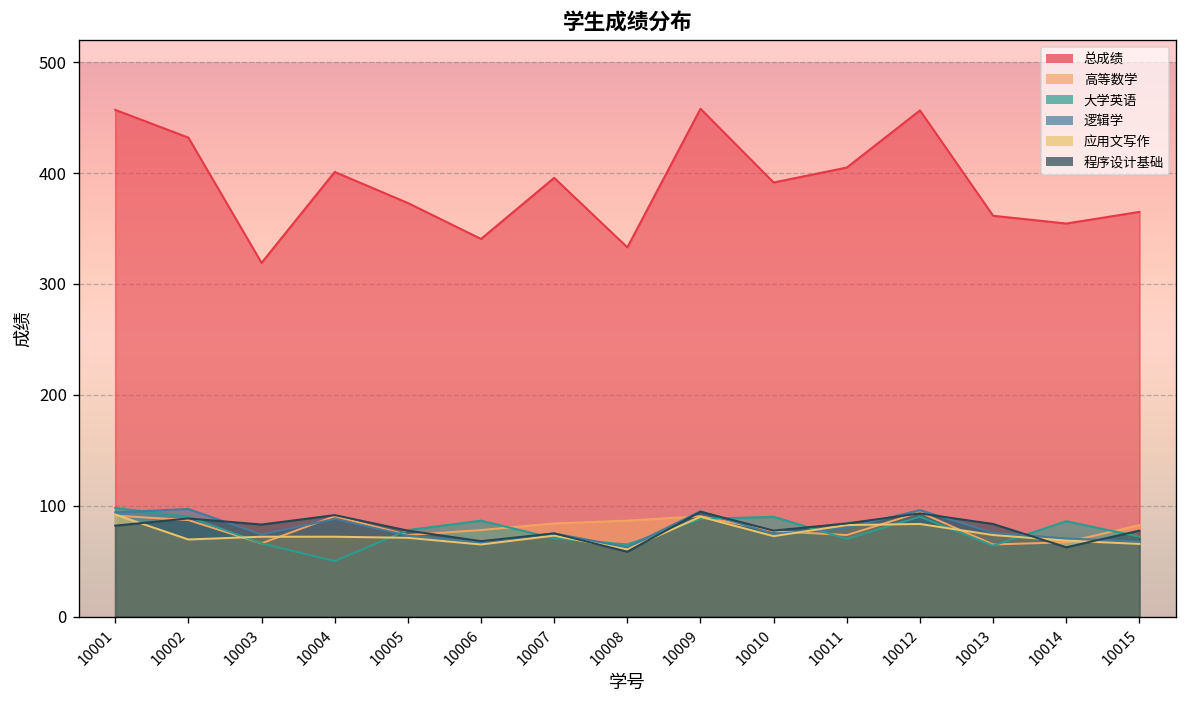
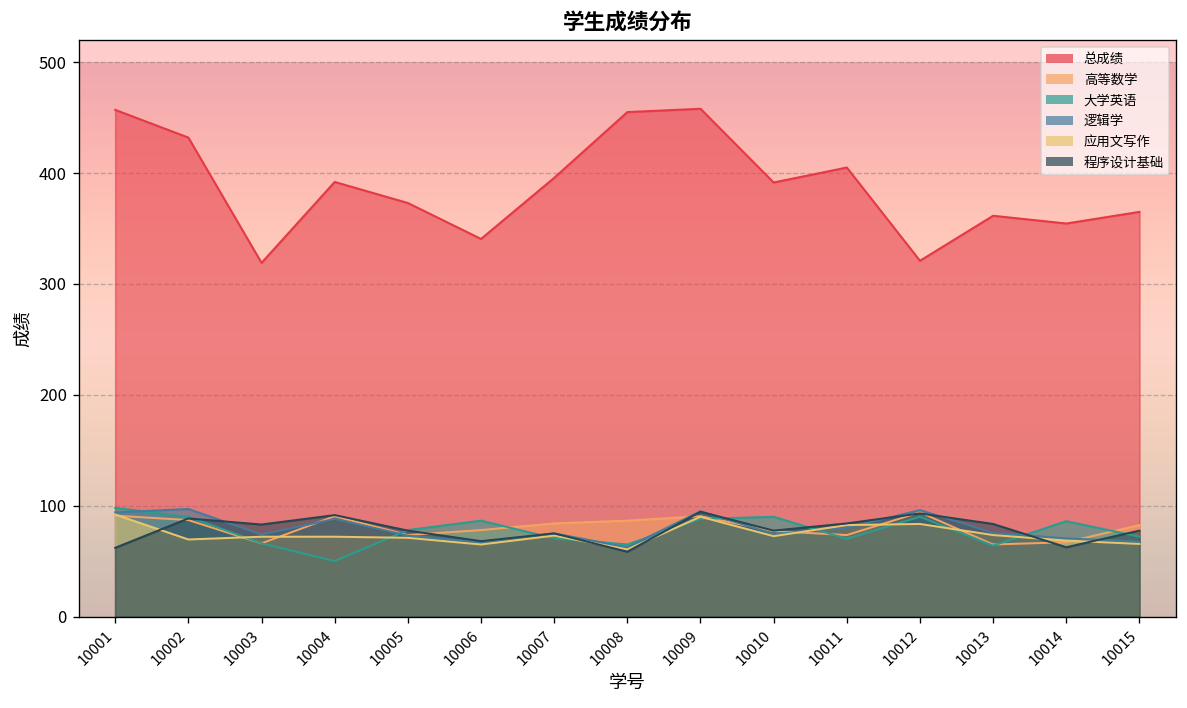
程序设计基础, 10001: 80 -> 60
总成绩, 10004: 400 -> 390
总成绩, 10008: 330 -> 460
总成绩, 10012: 460 -> 320
